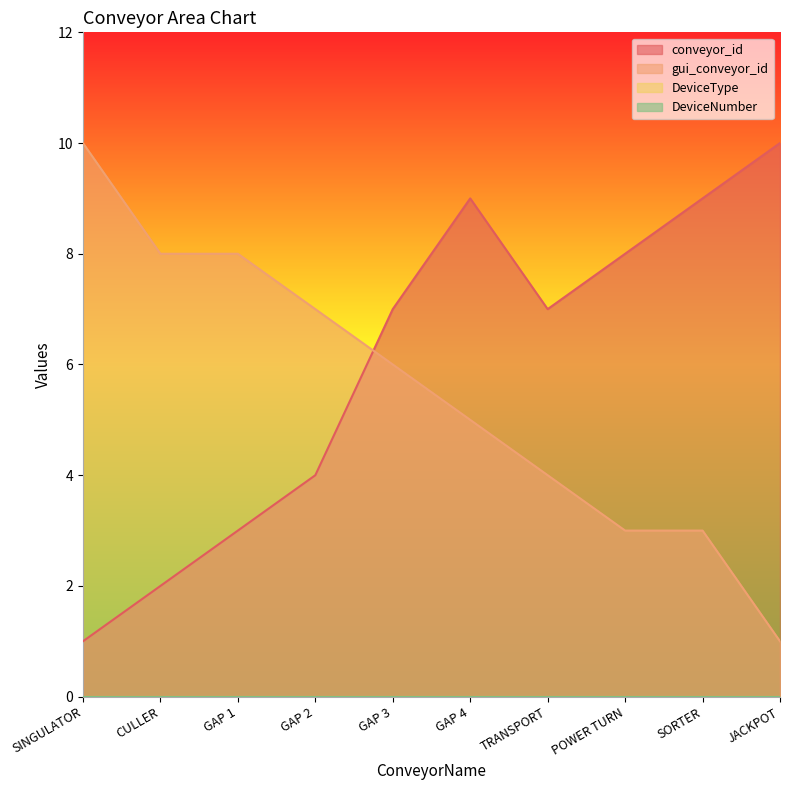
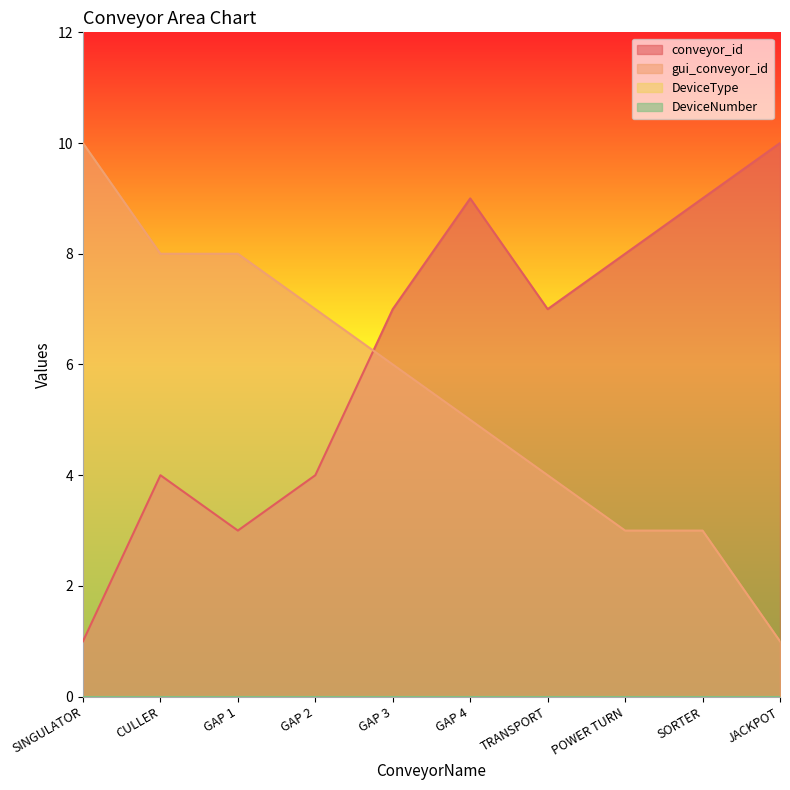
conveyor_id, CULLER: 2 -> 4
